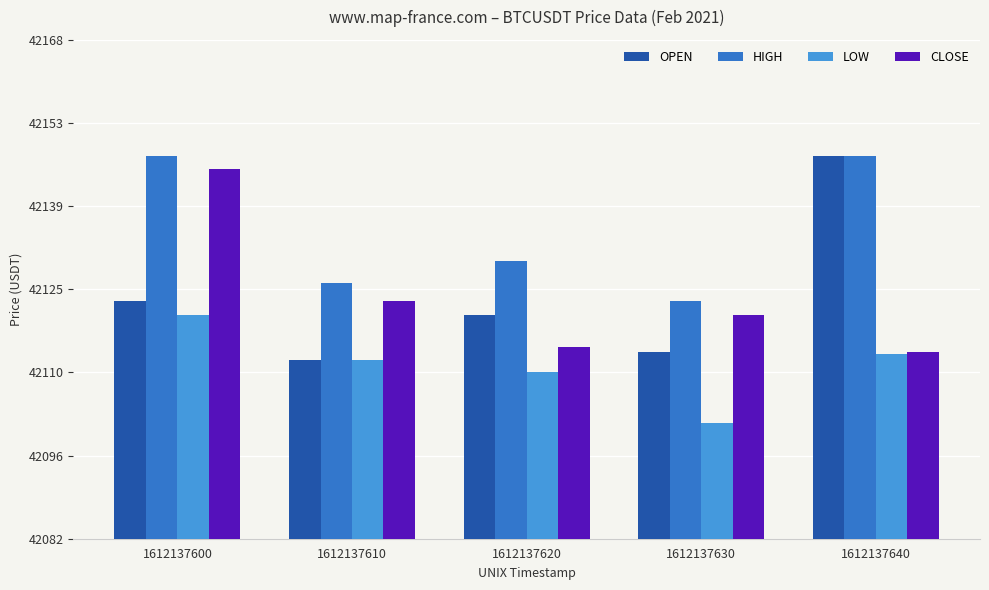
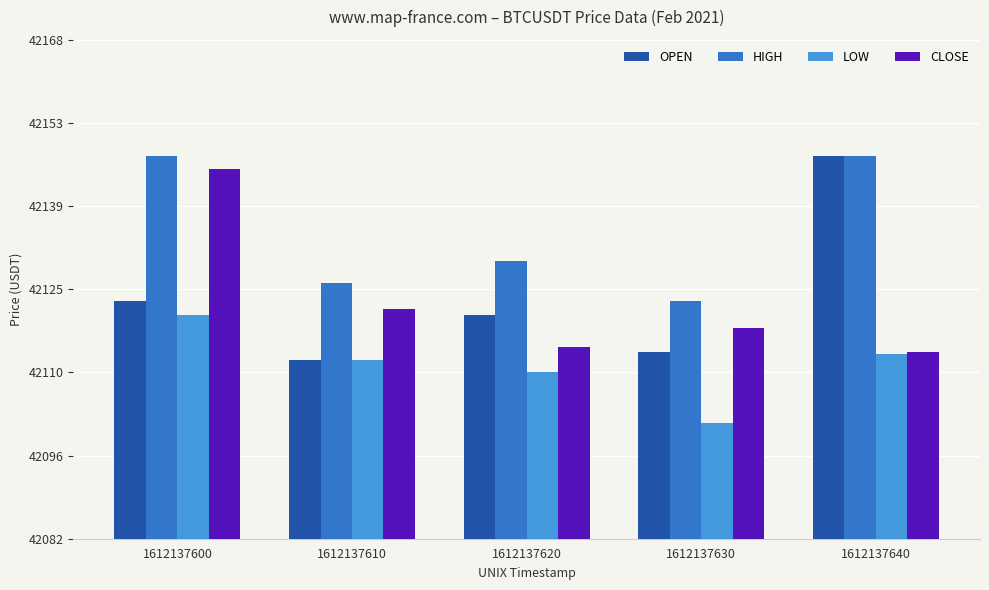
CLOSE, 1612137610: 42123 -> 42122
CLOSE, 1612137630: 42121 -> 42119
